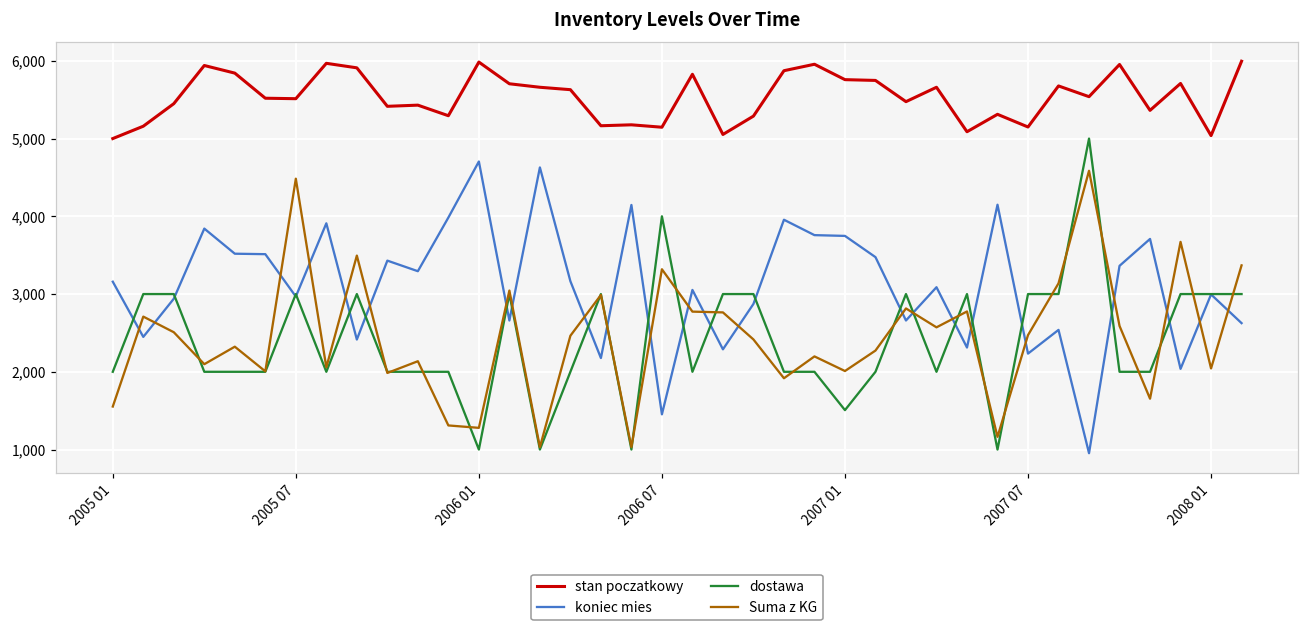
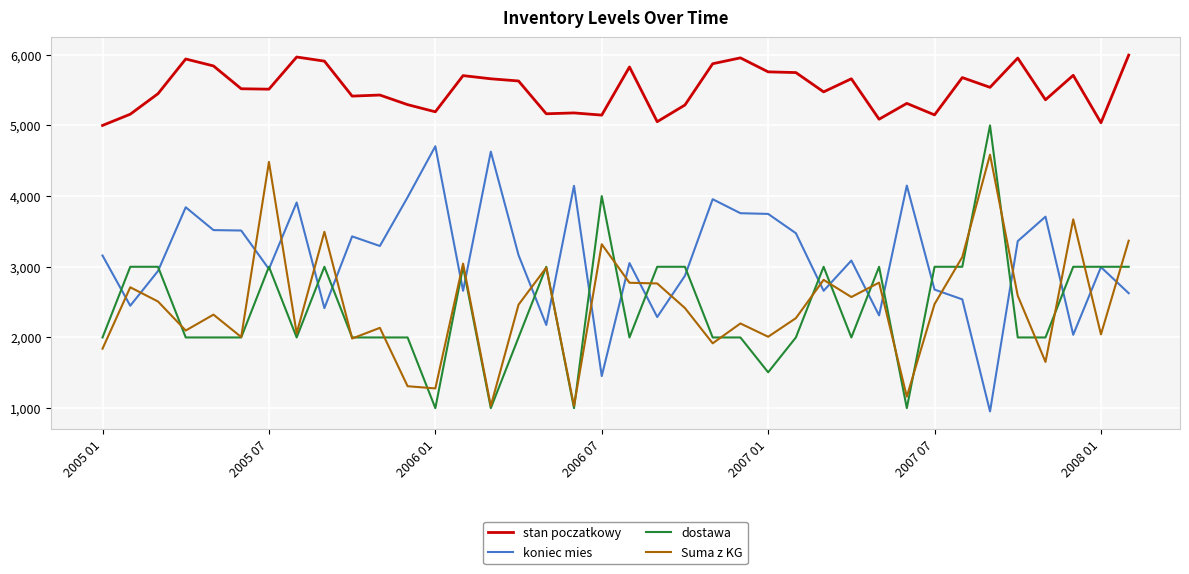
Suma z KG, 2005 01: 1,600 -> 1,800
stan poczatkowy, 2006 01: 6,000 -> 5,200
koniec mies, 2007 07: 2,200 -> 2,700
